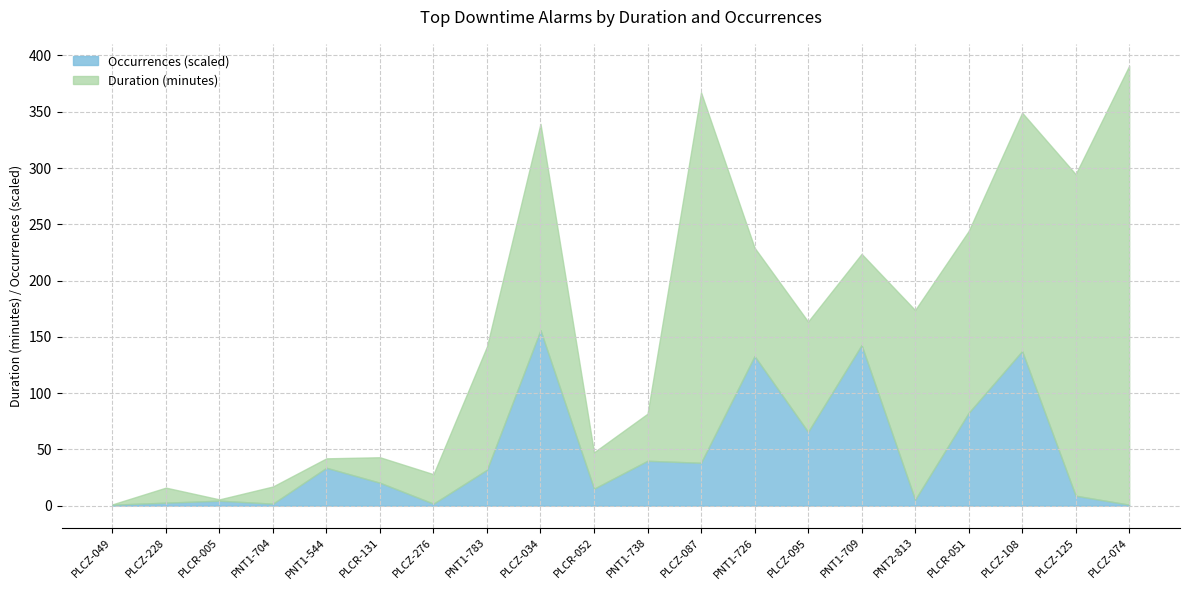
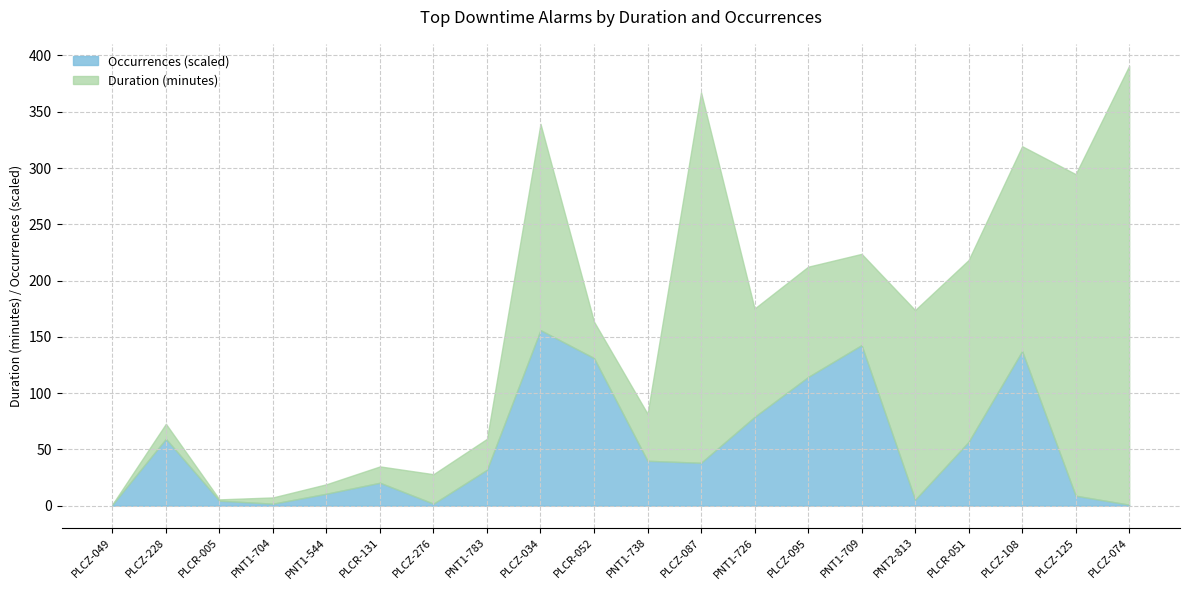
Occurrences (scaled), PLCZ-228: 3 -> 59
Duration (minutes), PNT1-704: 15 -> 6
Occurrences (scaled), PNT1-544: 34 -> 11
Duration (minutes), PLCR-131: 23 -> 15
Duration (minutes), PNT1-783: 110 -> 27
Occurrences (scaled), PLCR-052: 15 -> 131
Occurrences (scaled), PNT1-726: 133 -> 79
Occurrences (scaled), PLCZ-095: 66 -> 114
Occurrences (scaled), PLCR-051: 82 -> 57
Duration (minutes), PLCZ-108: 212 -> 182
